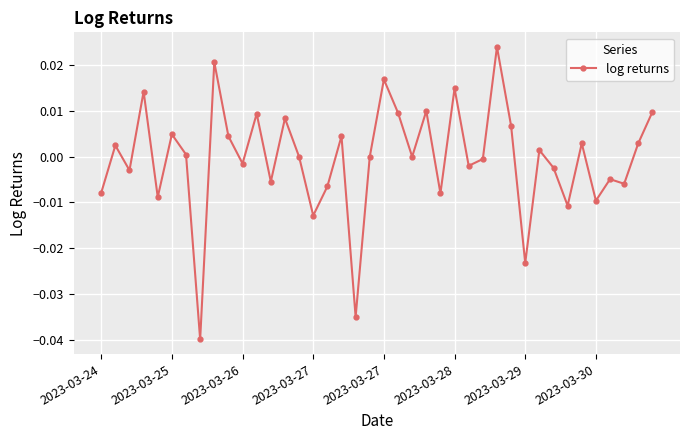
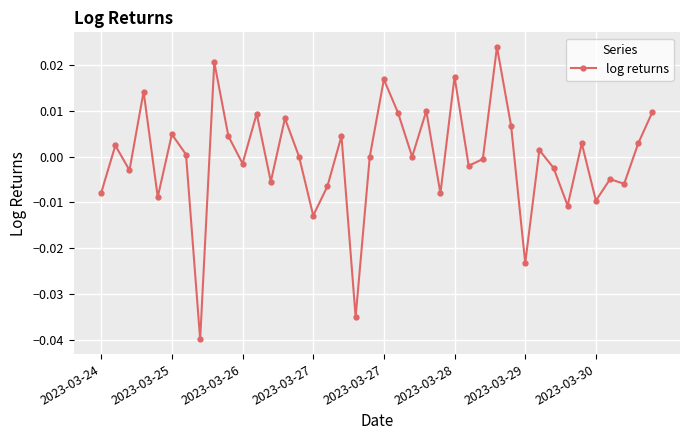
2023-03-28: 0.015 -> 0.018
